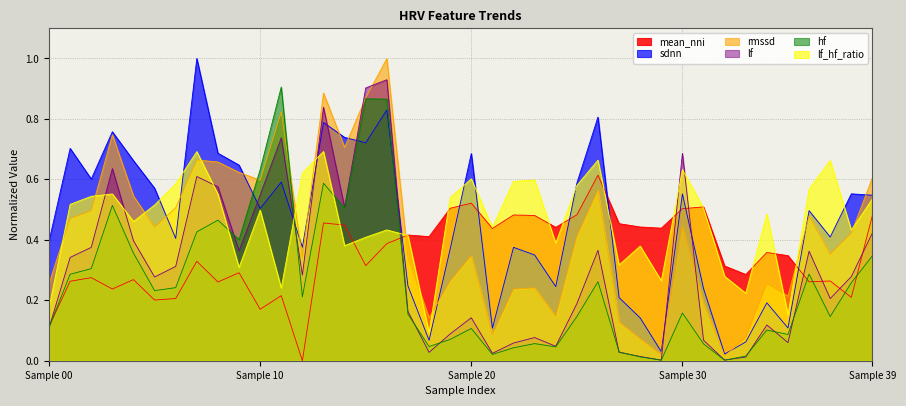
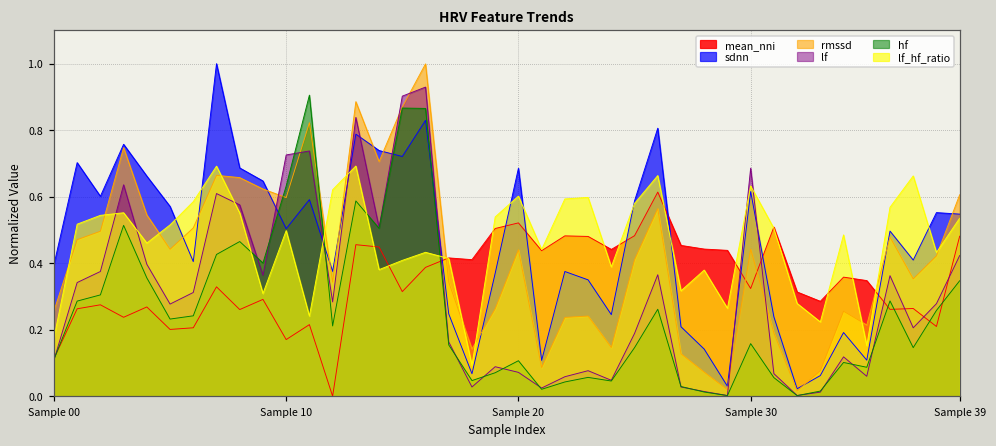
lf, Sample 10: 0.55 -> 0.73
rmssd, Sample 20: 0.35 -> 0.44
lf, Sample 20: 0.14 -> 0.07
mean_nni, Sample 30: 0.50 -> 0.32
sdnn, Sample 30: 0.55 -> 0.62
